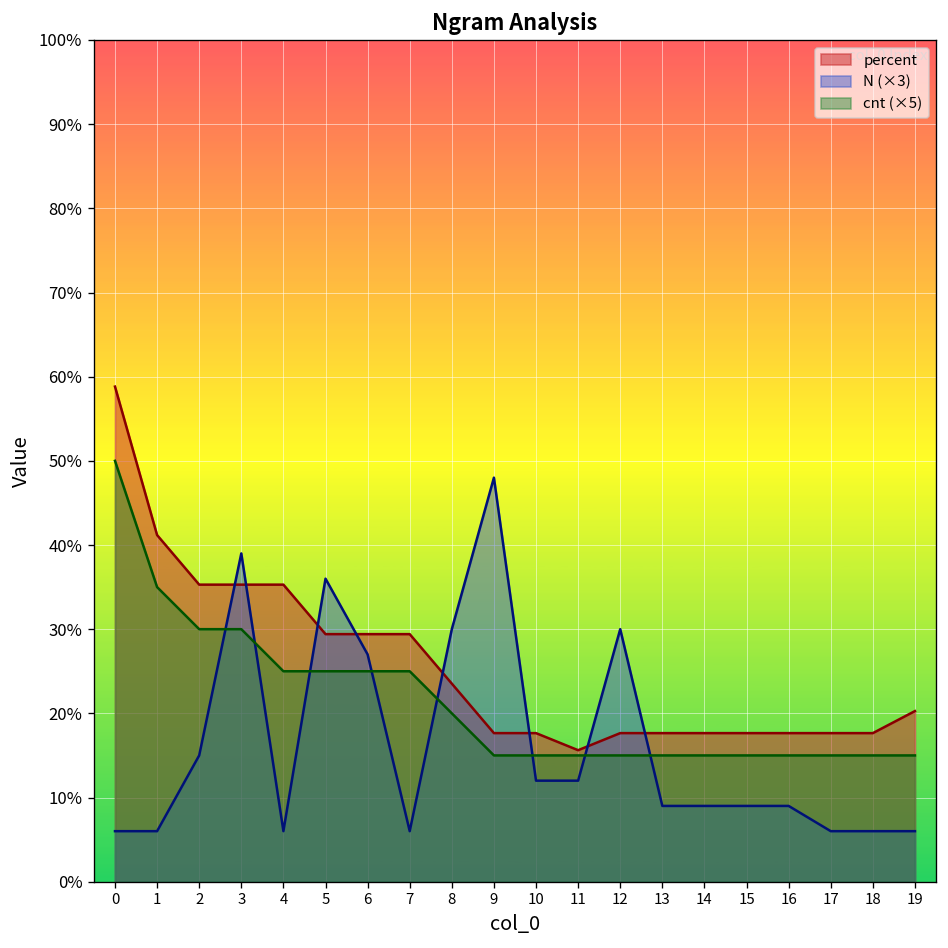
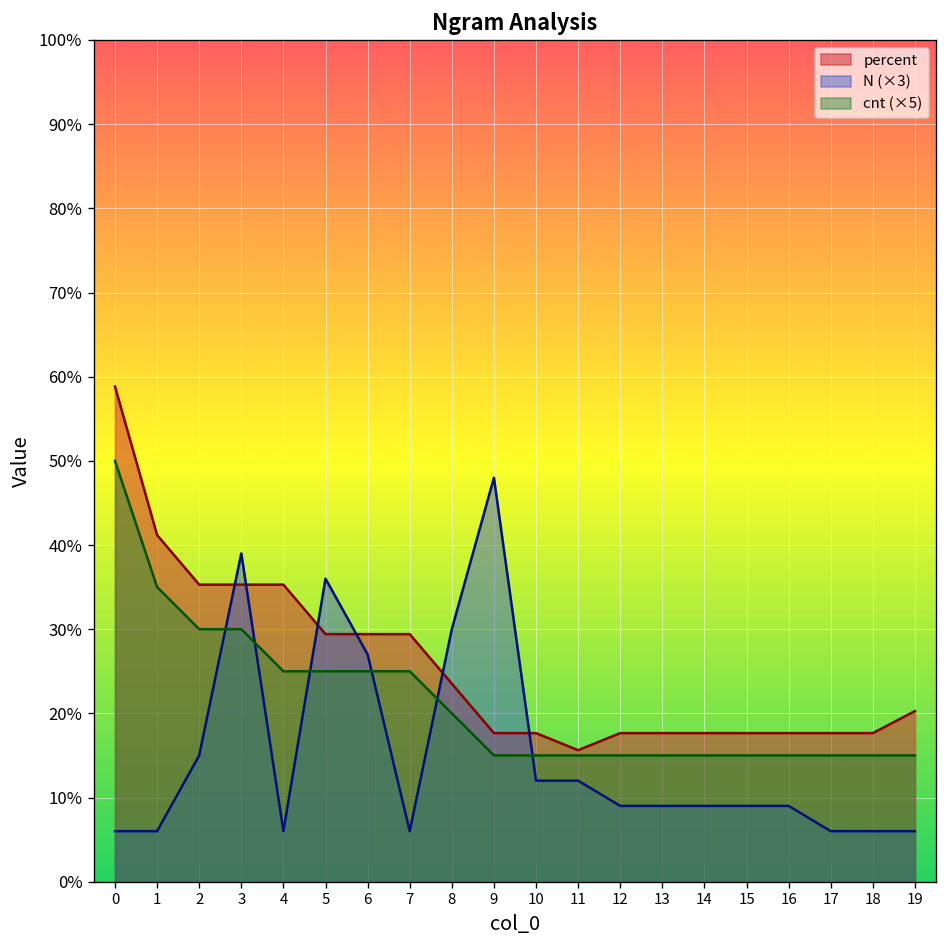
N (×3), 12: 30% -> 9%
